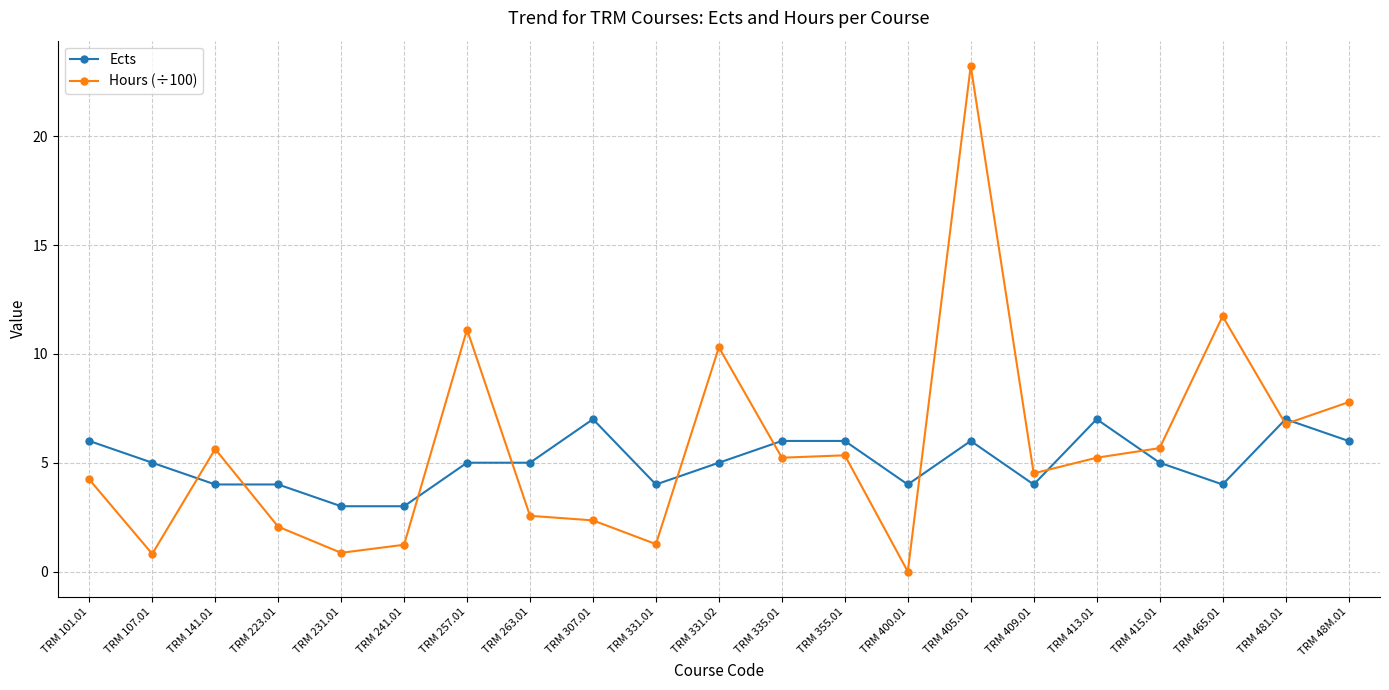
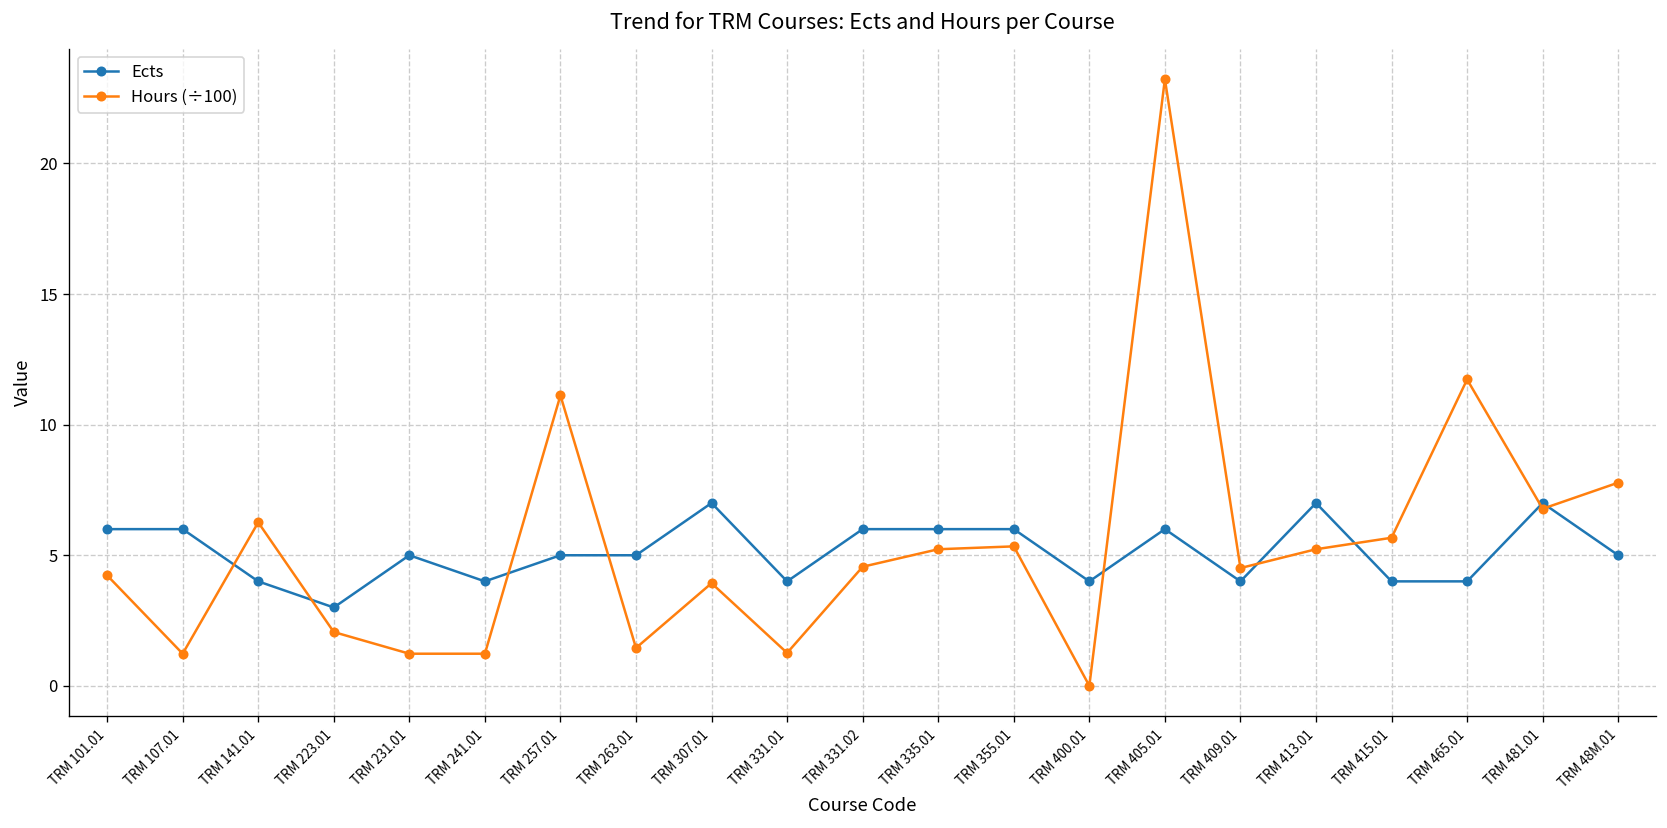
Ects, TRM 107.01: 5 -> 6
Hours (÷100), TRM 107.01: 0.8 -> 1.2
Hours (÷100), TRM 141.01: 5.6 -> 6.3
Ects, TRM 223.01: 4 -> 3
Ects, TRM 231.01: 3 -> 5
Hours (÷100), TRM 231.01: 0.9 -> 1.2
Ects, TRM 241.01: 3 -> 4
Hours (÷100), TRM 263.01: 2.6 -> 1.5
Hours (÷100), TRM 307.01: 2.4 -> 3.9
Ects, TRM 331.02: 5 -> 6
Hours (÷100), TRM 331.02: 10.3 -> 4.6
Ects, TRM 415.01: 5 -> 4
Ects, TRM 48M.01: 6 -> 5
